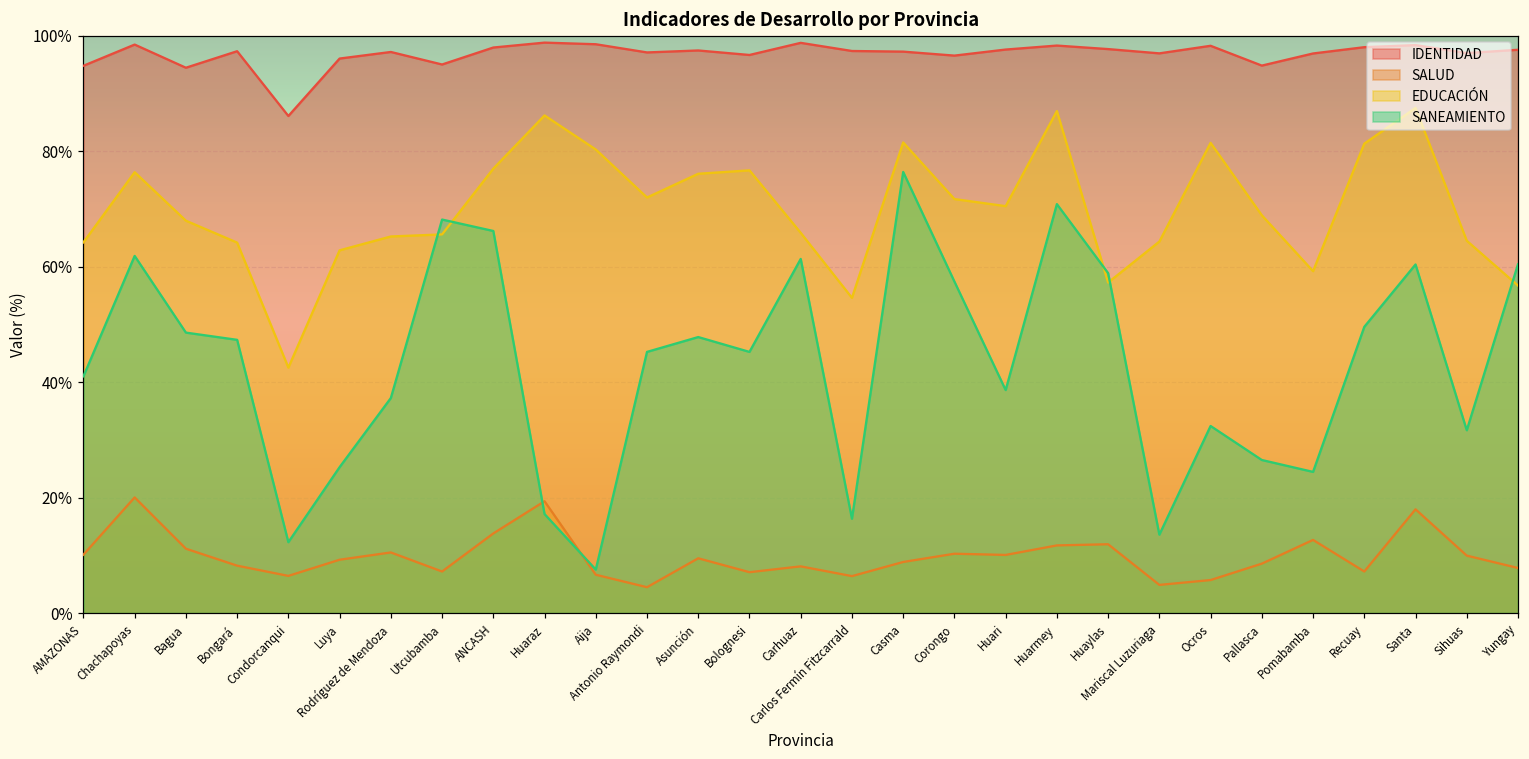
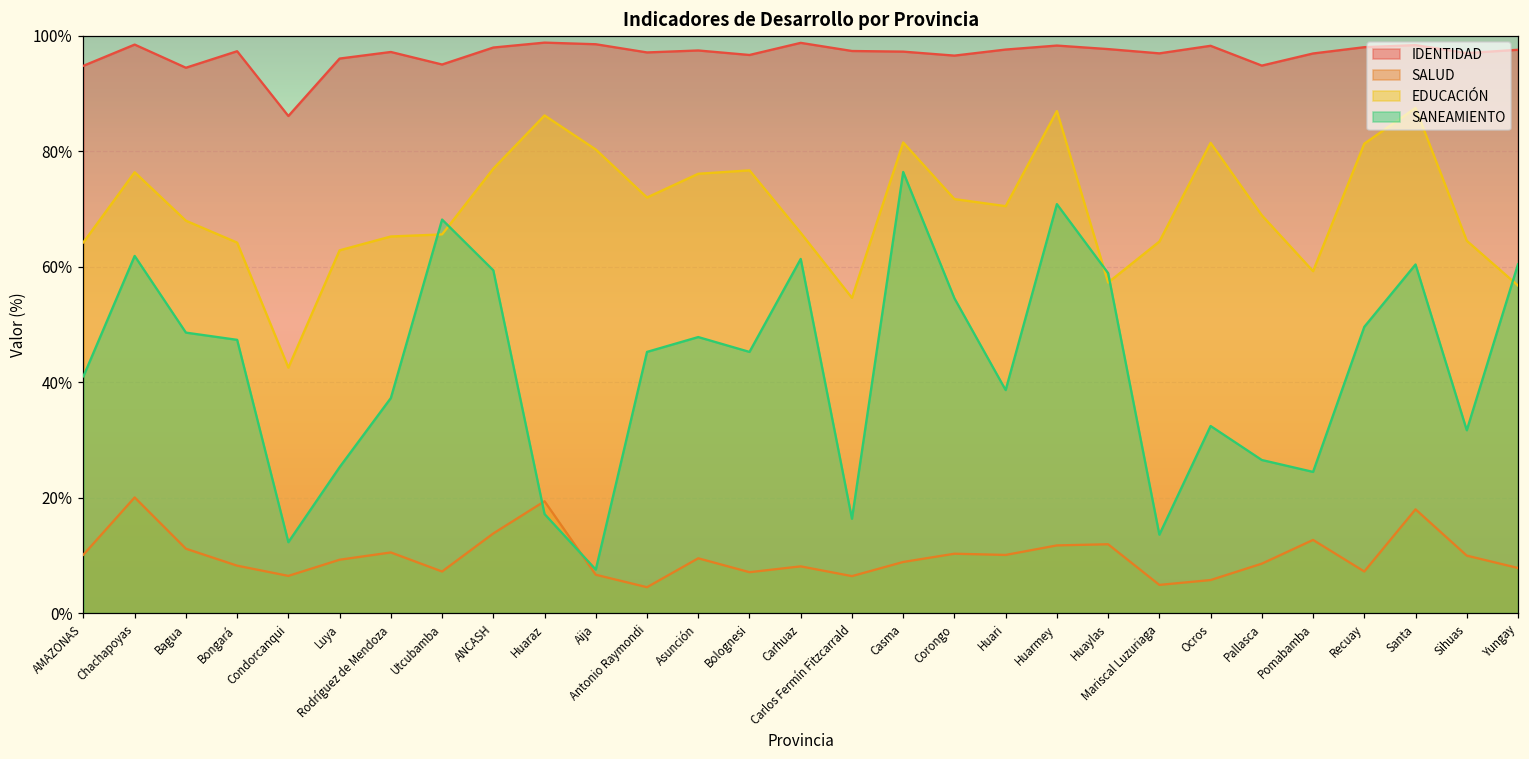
SANEAMIENTO, ANCASH: 66% -> 59%
SANEAMIENTO, Corongo: 57% -> 55%
